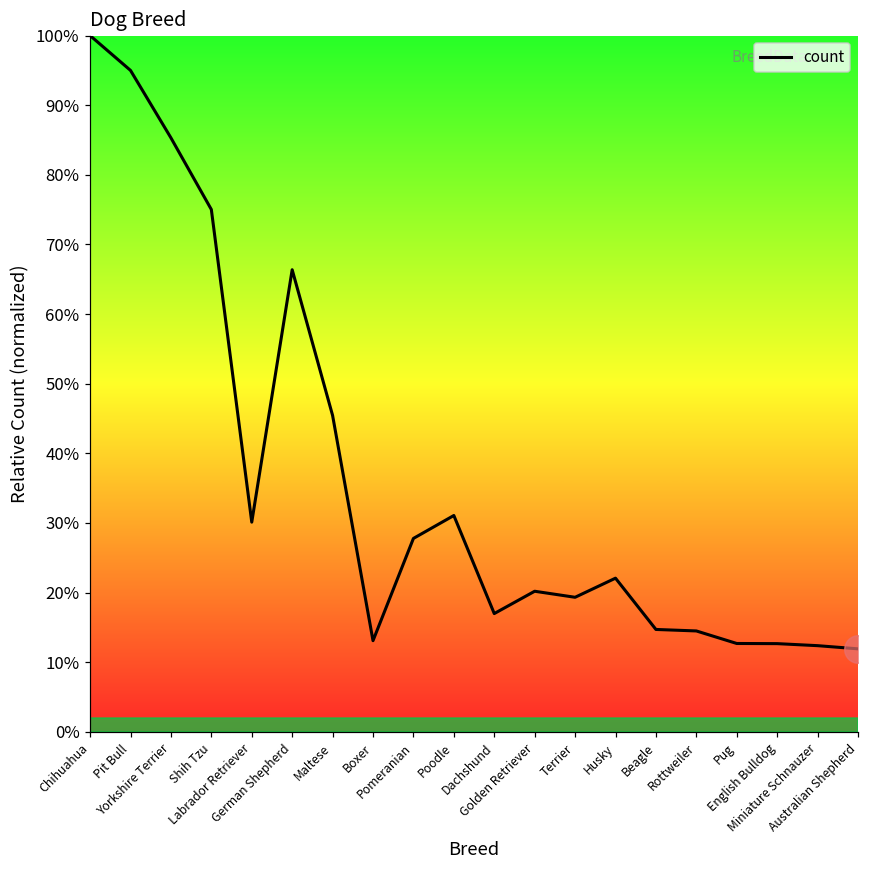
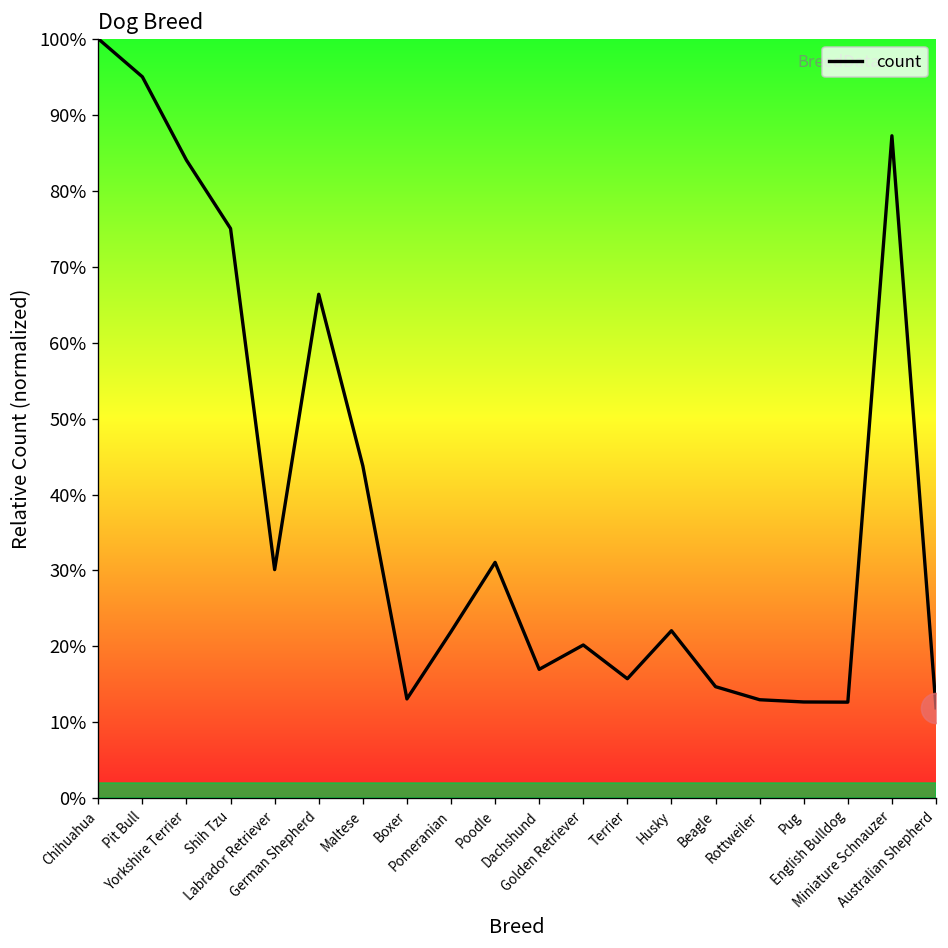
count, Yorkshire Terrier: 85% -> 84%
count, Maltese: 45% -> 44%
count, Pomeranian: 28% -> 22%
count, Terrier: 19% -> 16%
count, Rottweiler: 14% -> 13%
count, Miniature Schnauzer: 12% -> 87%
